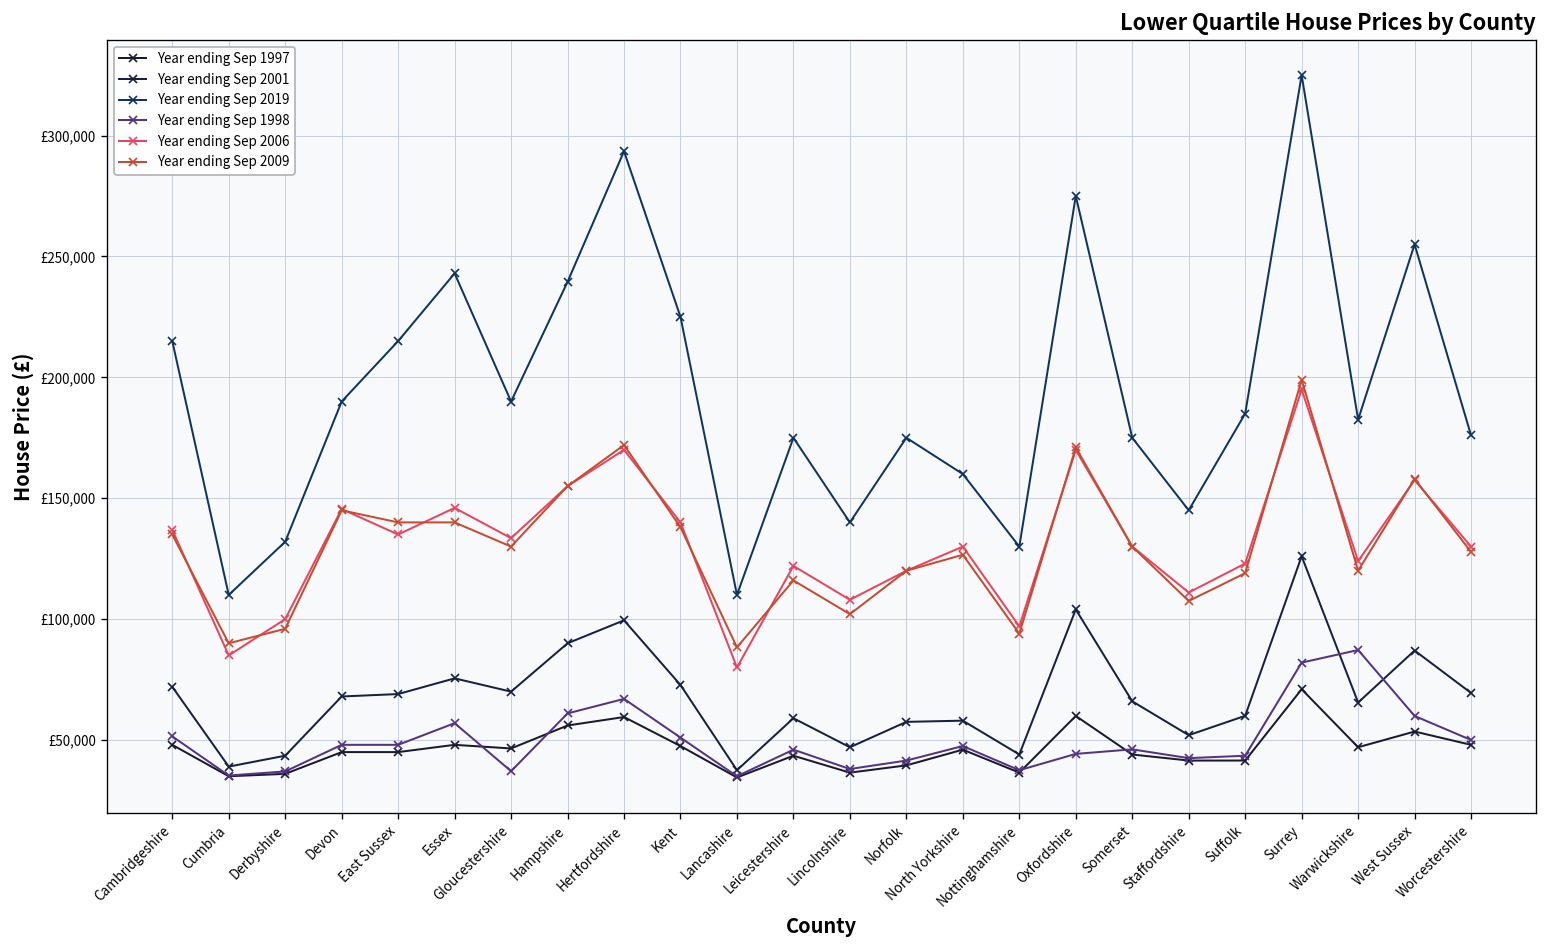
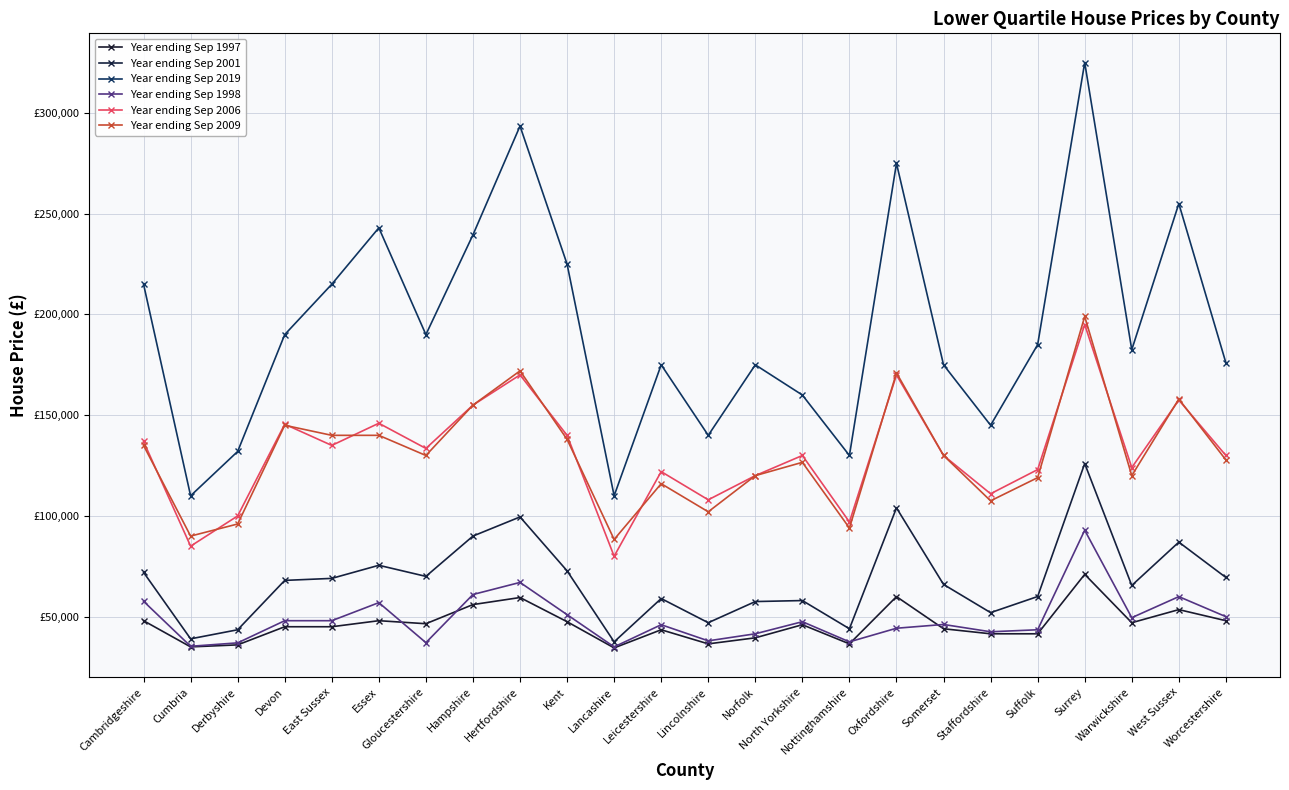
Year ending Sep 1998, Cambridgeshire: £52,000 -> £58,000
Year ending Sep 1998, Surrey: £82,000 -> £93,000
Year ending Sep 1998, Warwickshire: £87,000 -> £50,000
